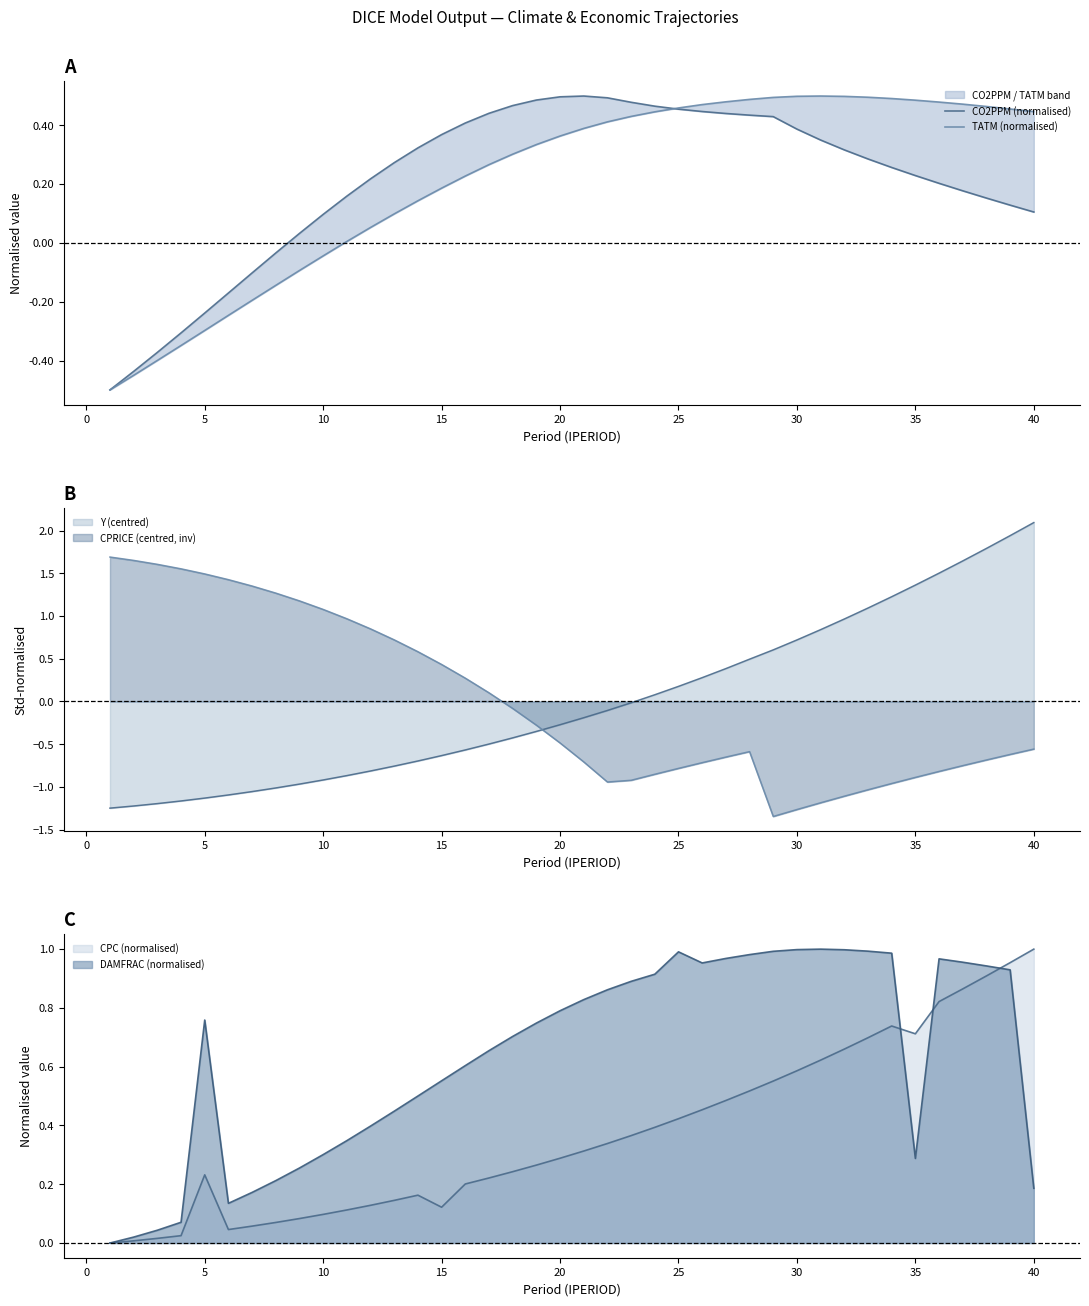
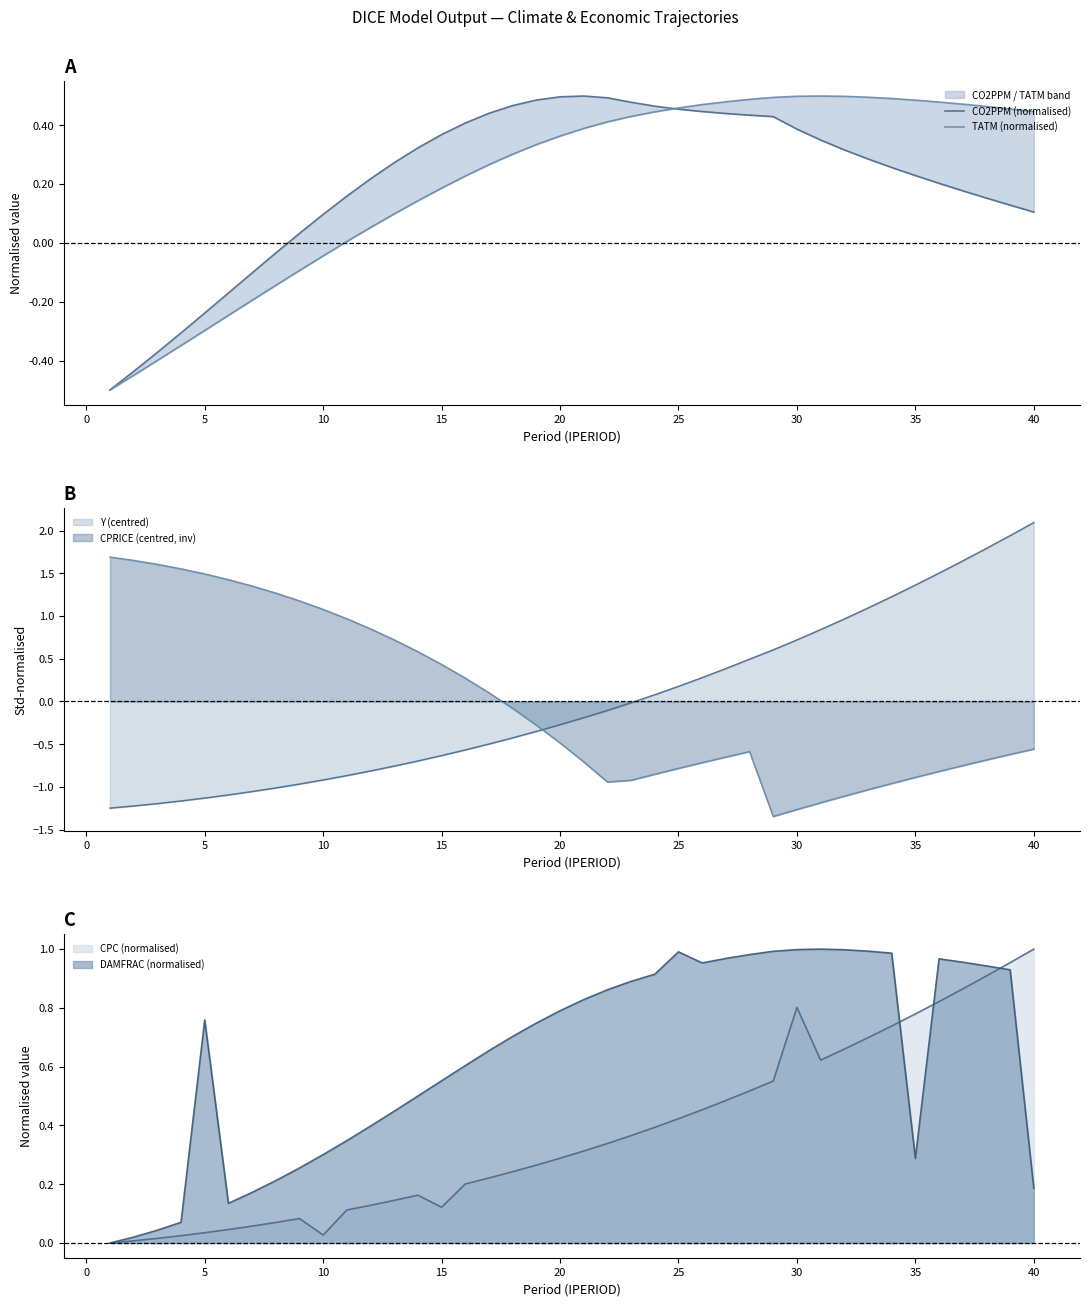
C, CPC (normalised), 5: 0.23 -> 0.04
C, CPC (normalised), 10: 0.10 -> 0.03
C, CPC (normalised), 30: 0.59 -> 0.80
C, CPC (normalised), 35: 0.71 -> 0.78
